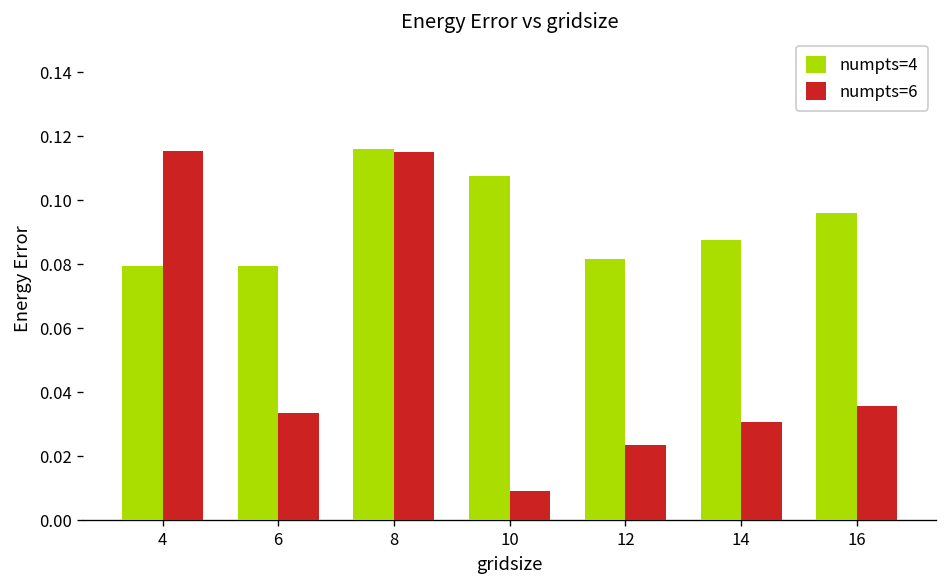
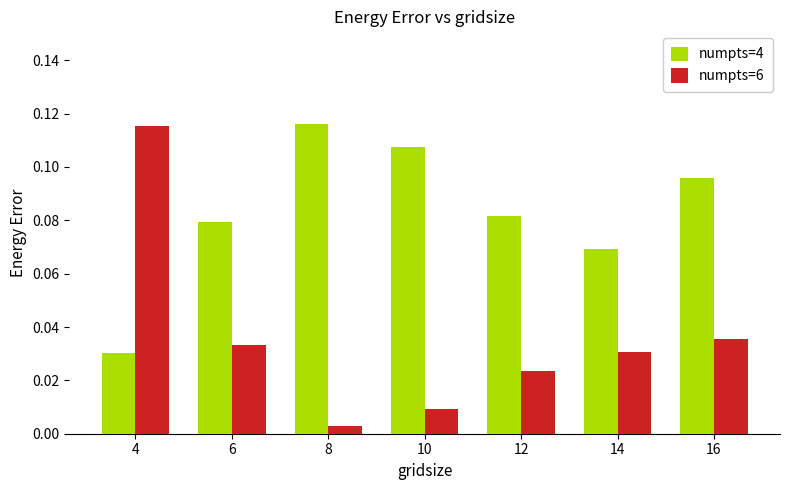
numpts=4, 4: 0.080 -> 0.030
numpts=6, 8: 0.115 -> 0.003
numpts=4, 14: 0.088 -> 0.069
